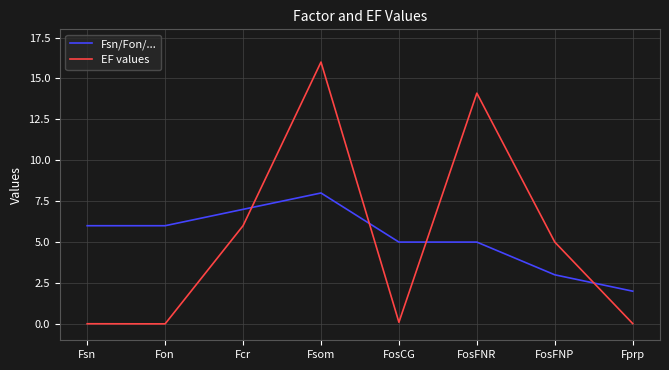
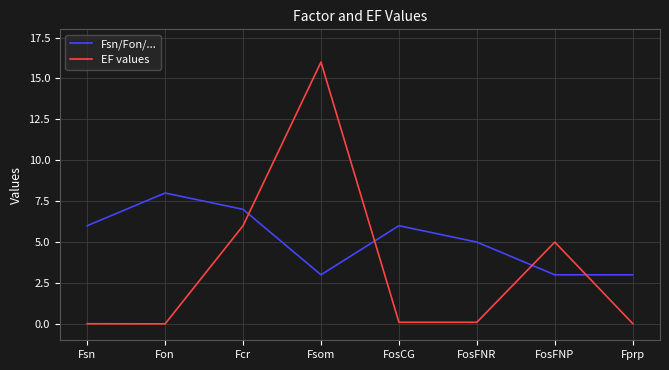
Fsn/Fon/..., Fon: 6 -> 8
Fsn/Fon/..., Fsom: 8 -> 3
Fsn/Fon/..., FosCG: 5 -> 6
EF values, FosFNR: 14.1 -> 0.1
Fsn/Fon/..., Fprp: 2 -> 3
